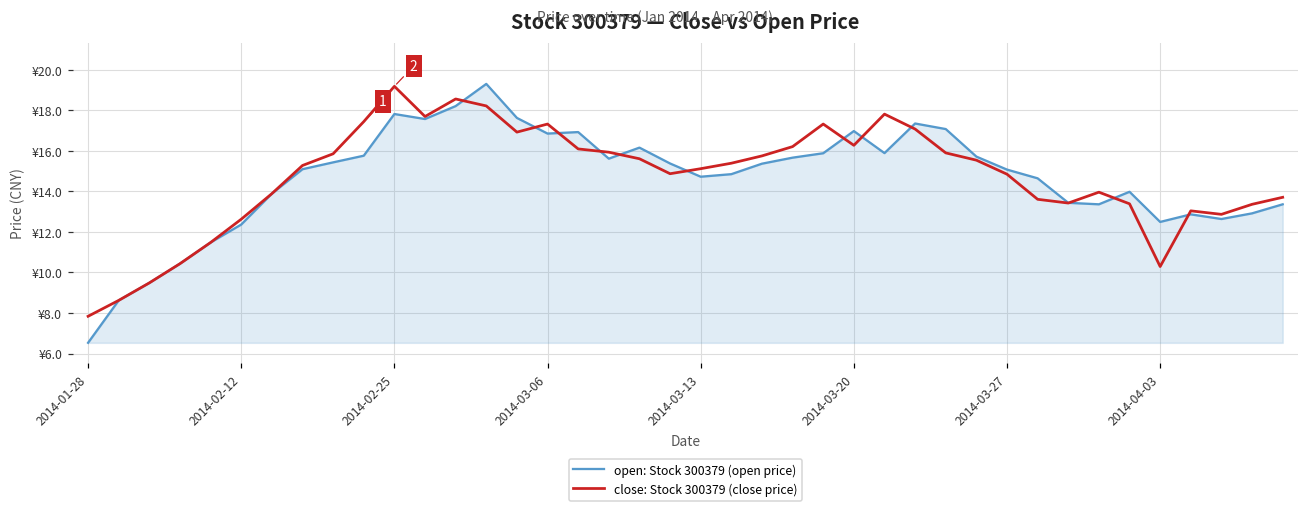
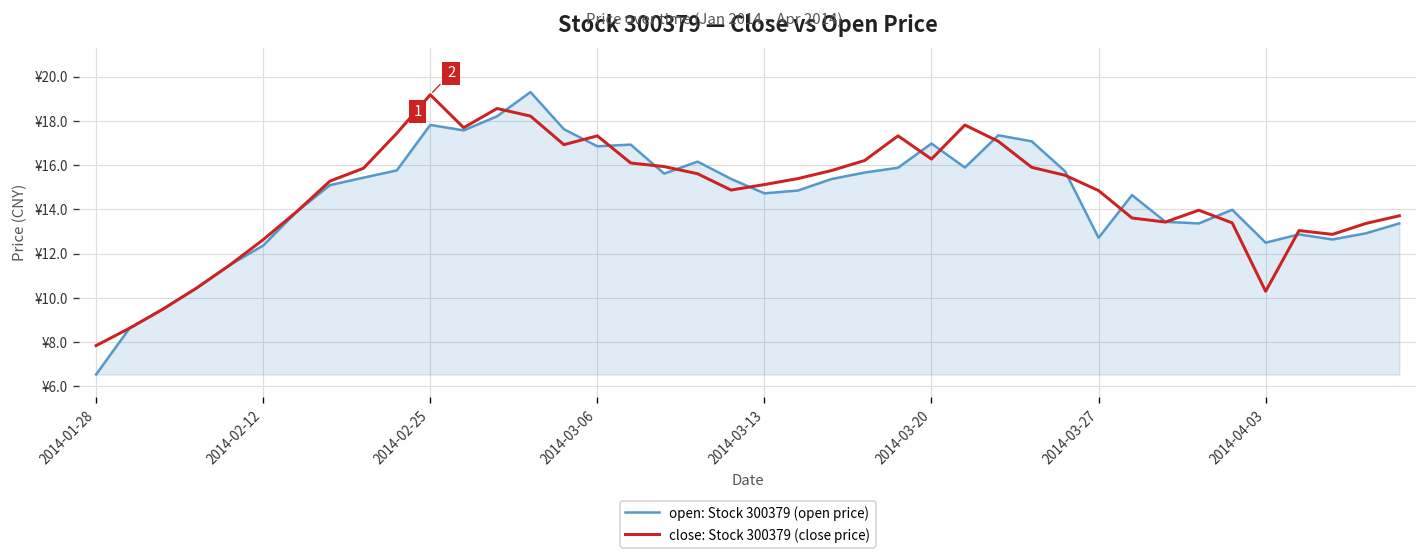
open: Stock 300379 (open price), 2014-03-27: ¥15.1 -> ¥12.7
